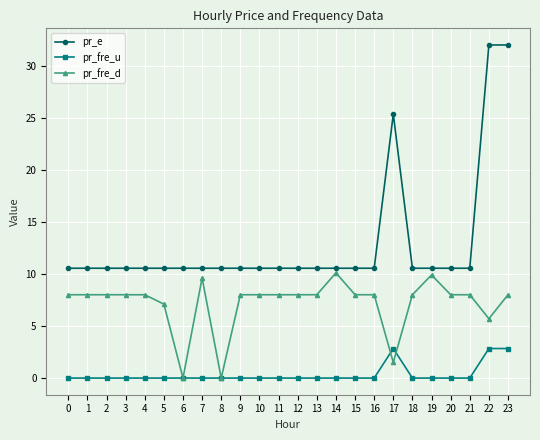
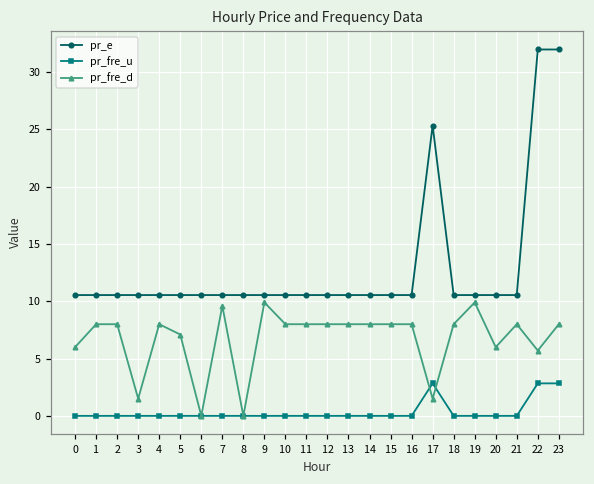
pr_fre_d, 0: 8 -> 6
pr_fre_d, 3: 8.0 -> 1.5
pr_fre_d, 9: 8.0 -> 9.9
pr_fre_d, 14: 10.1 -> 8.0
pr_fre_d, 20: 8 -> 6
